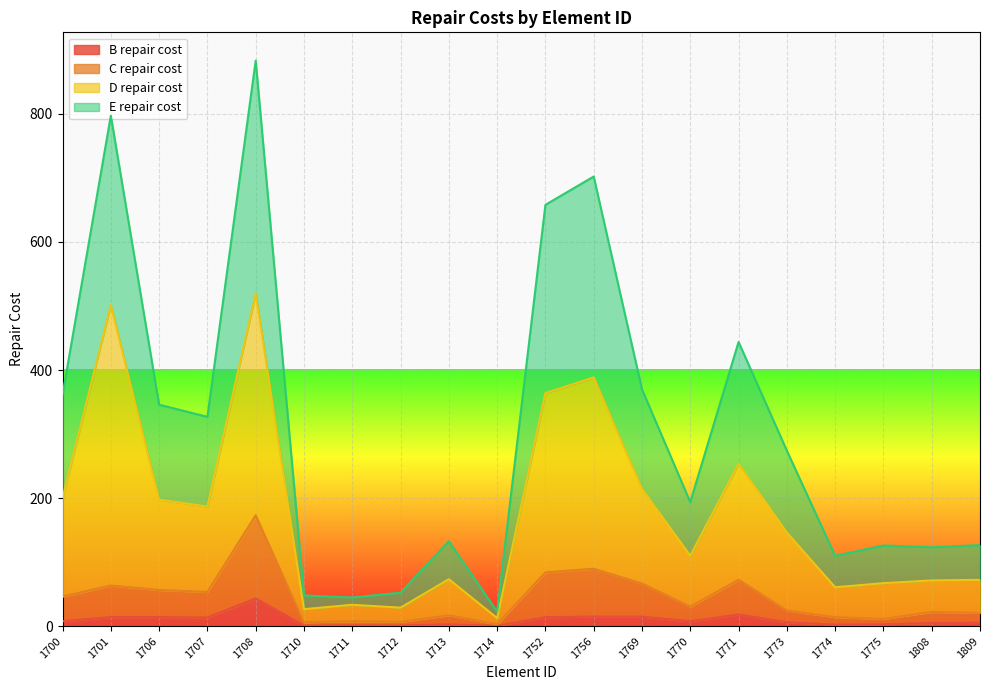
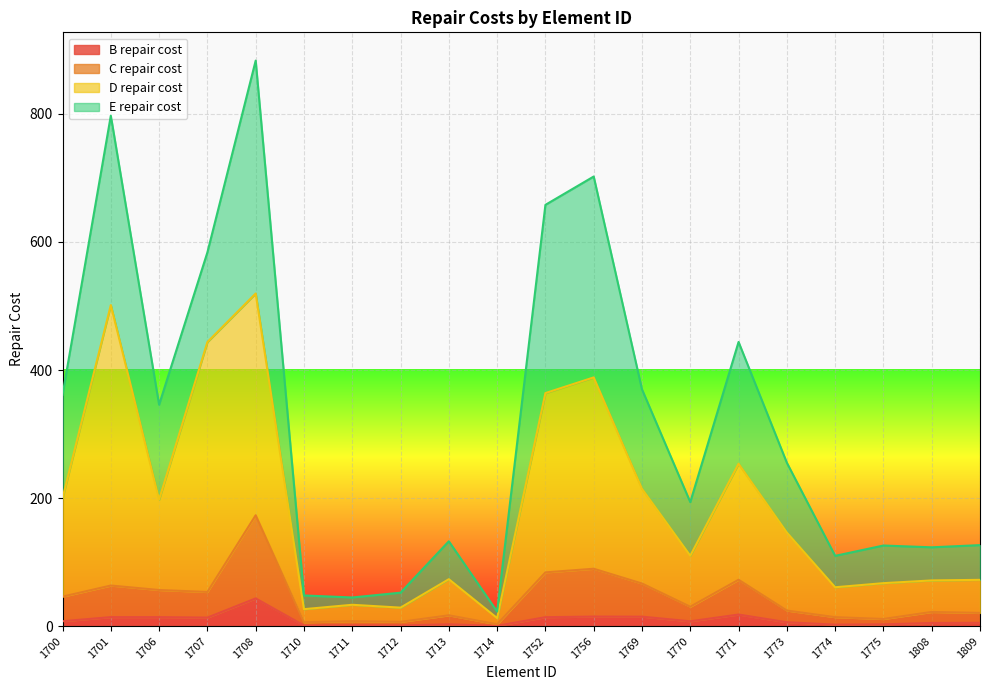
D repair cost, 1707: 130 -> 390
E repair cost, 1773: 130 -> 110
